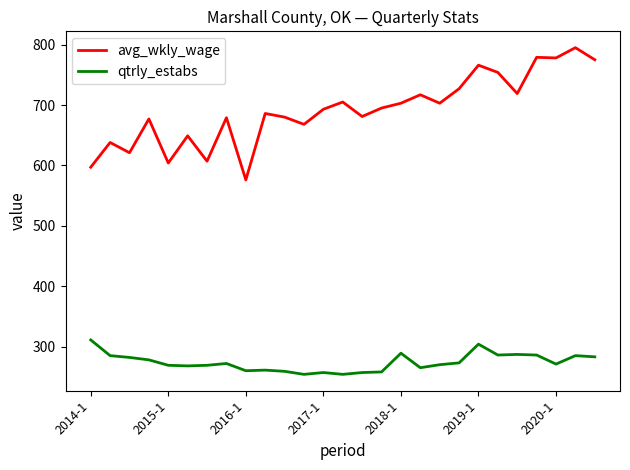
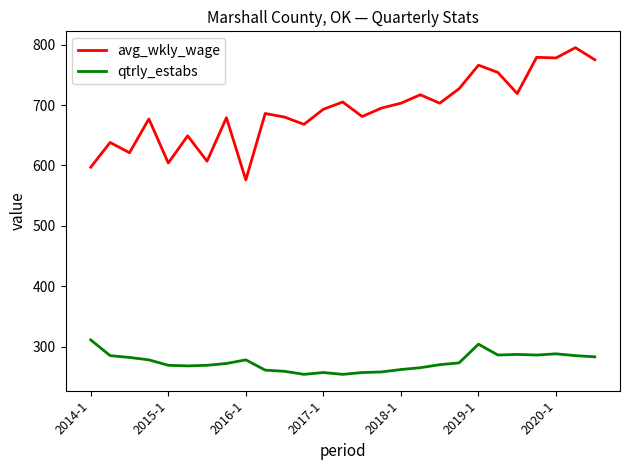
qtrly_estabs, 2016-1: 260 -> 280
qtrly_estabs, 2018-1: 290 -> 260
qtrly_estabs, 2020-1: 270 -> 290
